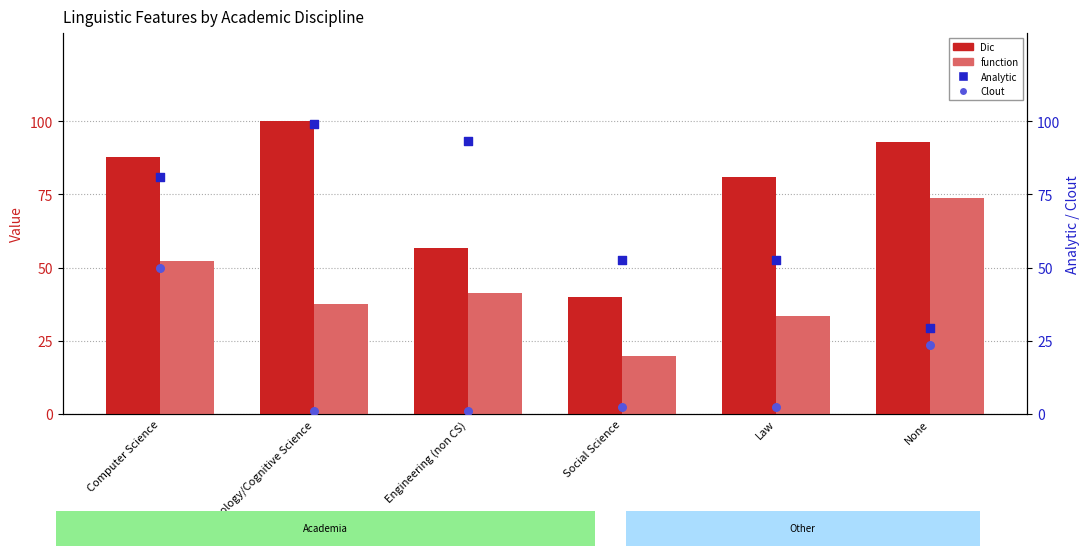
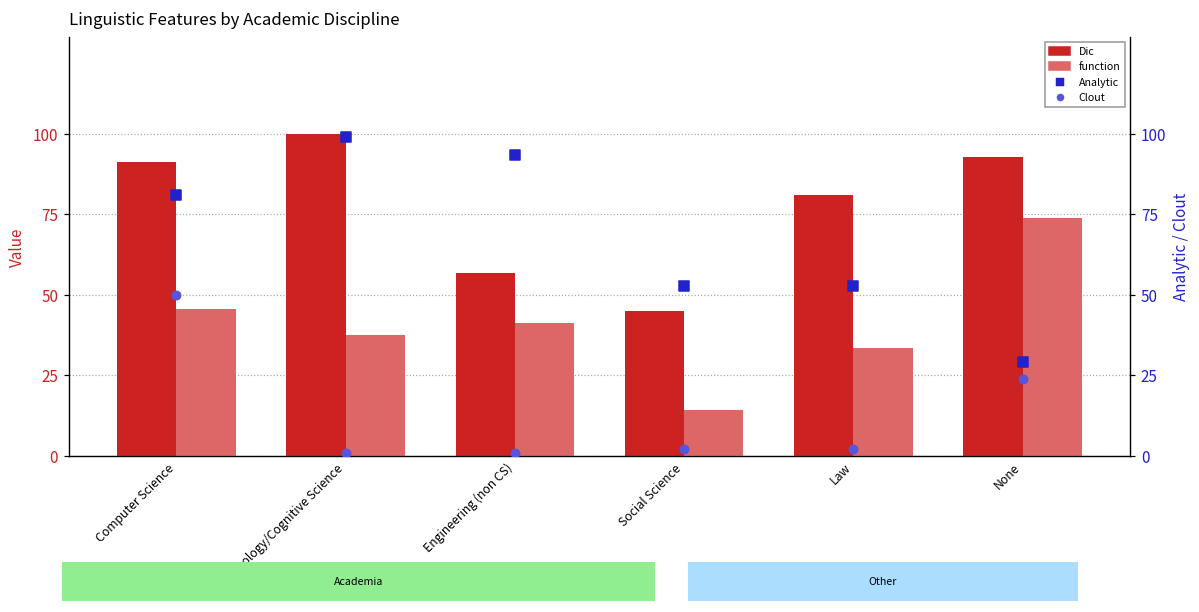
Dic, Computer Science: 88 -> 91
function, Computer Science: 52 -> 46
Dic, Social Science: 40 -> 45
function, Social Science: 20 -> 14
